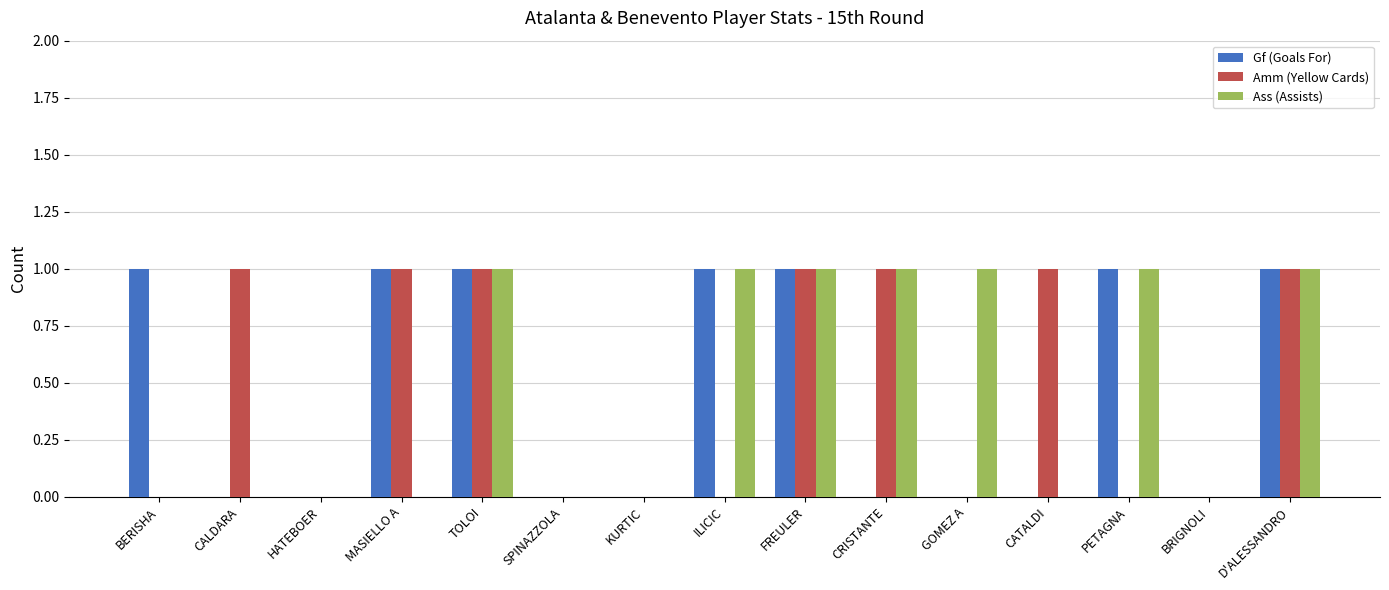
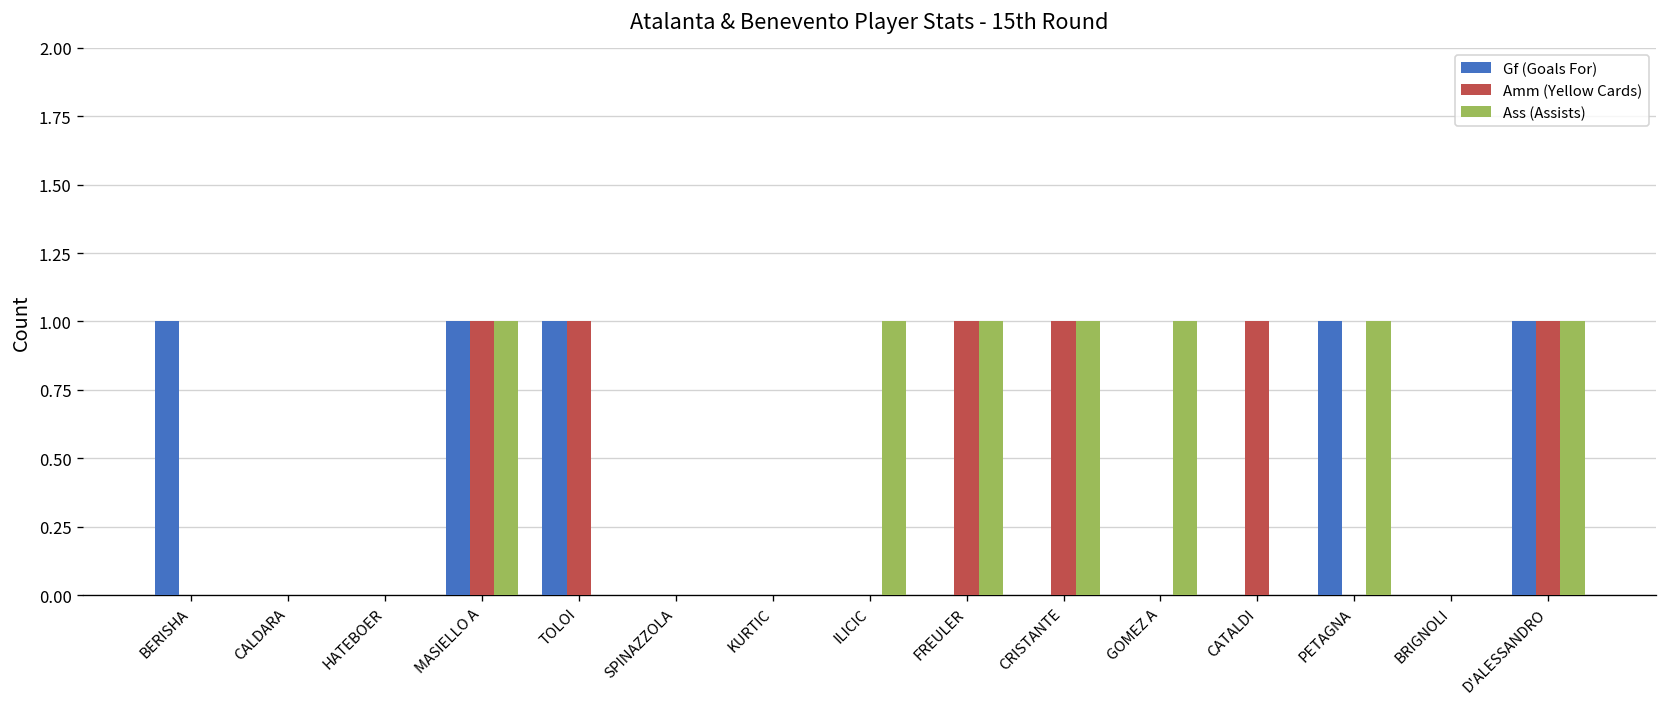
Amm (Yellow Cards), CALDARA: 1 -> 0
Ass (Assists), MASIELLO A: 0 -> 1
Ass (Assists), TOLOI: 1 -> 0
Gf (Goals For), ILICIC: 1 -> 0
Gf (Goals For), FREULER: 1 -> 0
